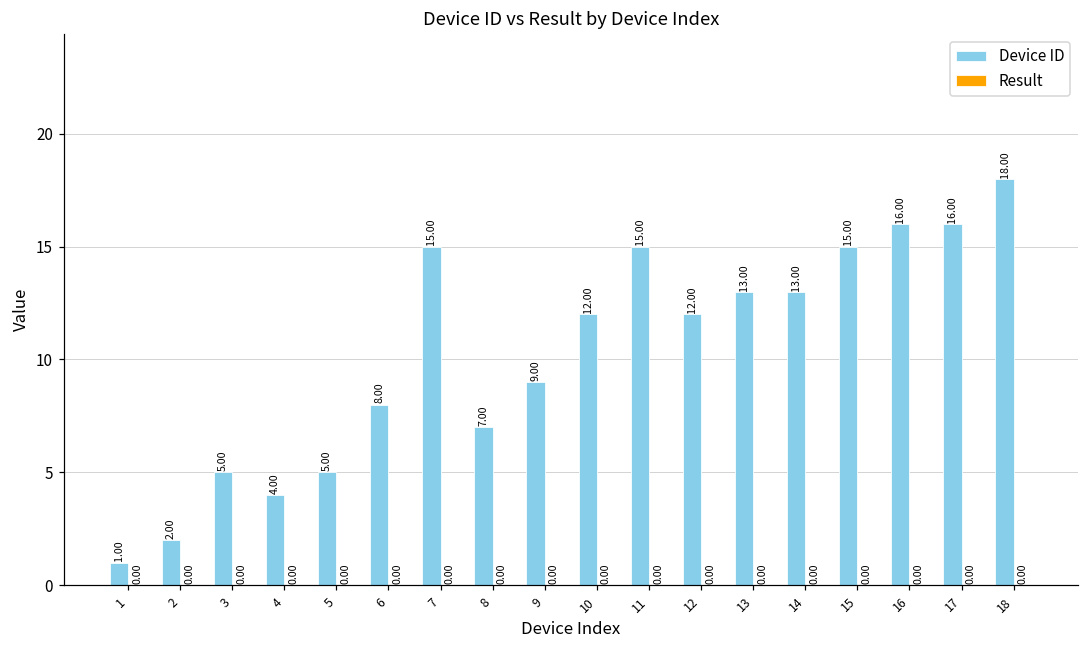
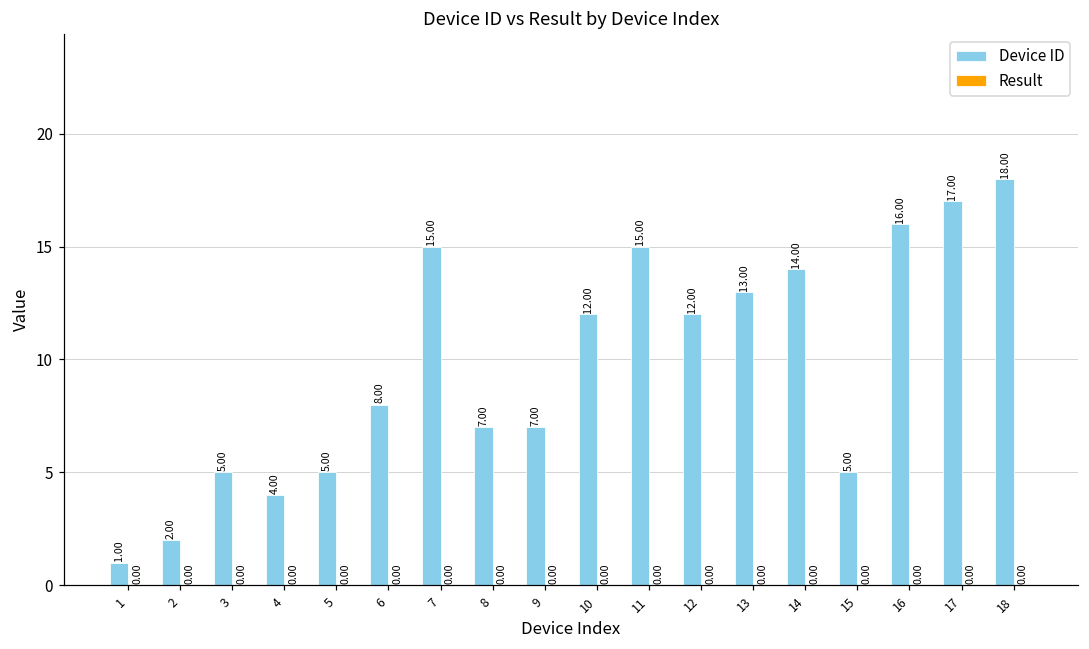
Device ID, 9: 9.00 -> 7.00
Device ID, 14: 13.00 -> 14.00
Device ID, 15: 15.00 -> 5.00
Device ID, 17: 16.00 -> 17.00
